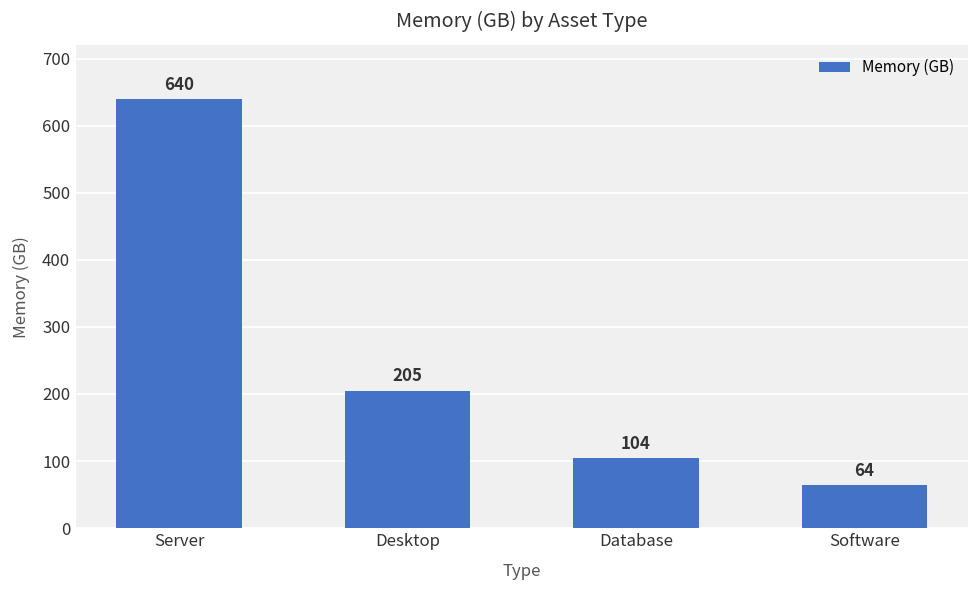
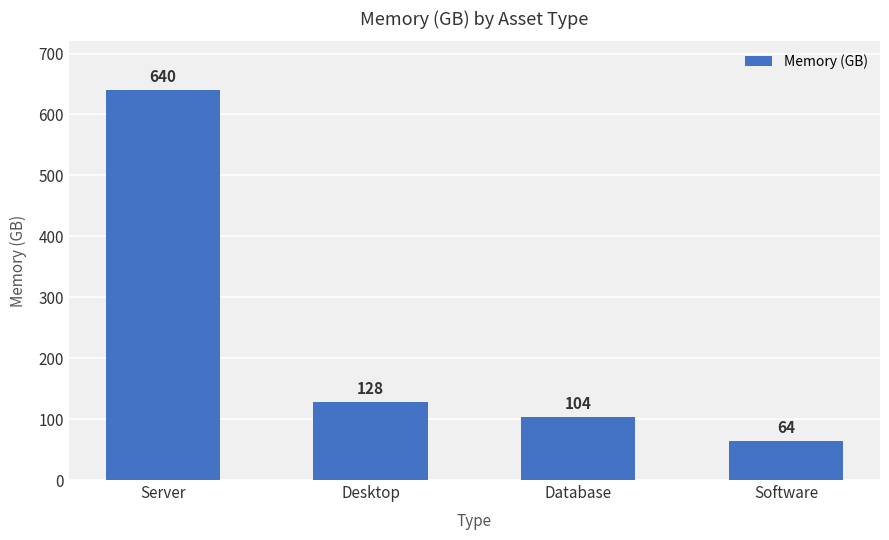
Desktop: 205 -> 128
